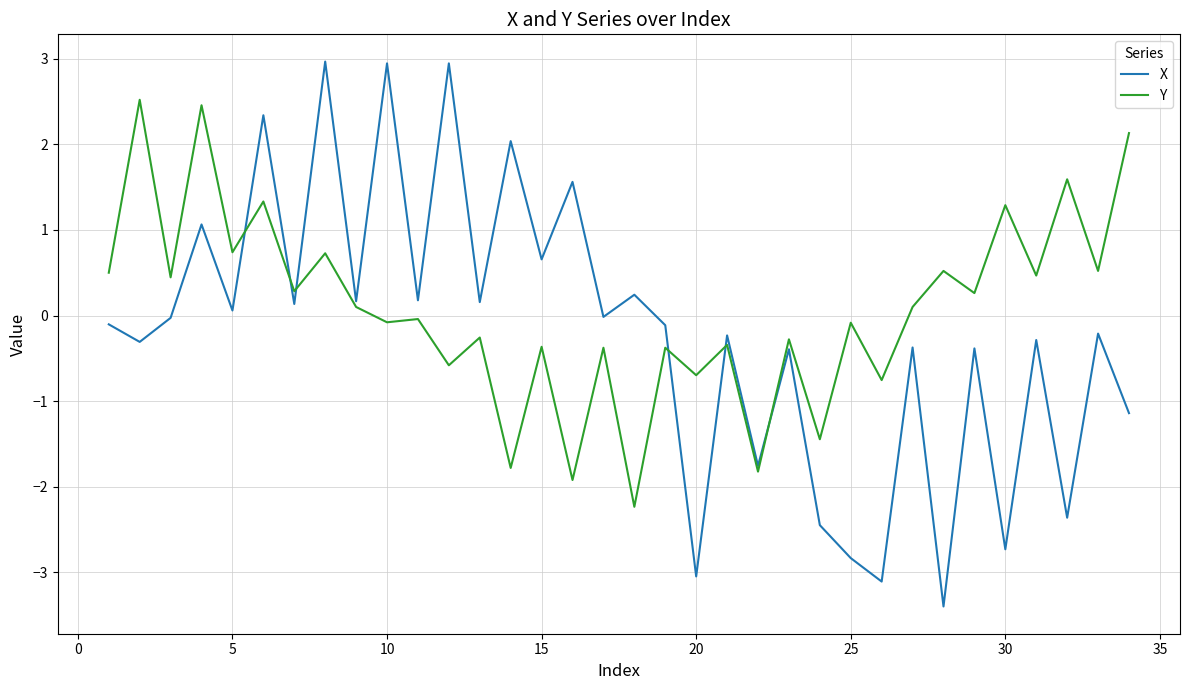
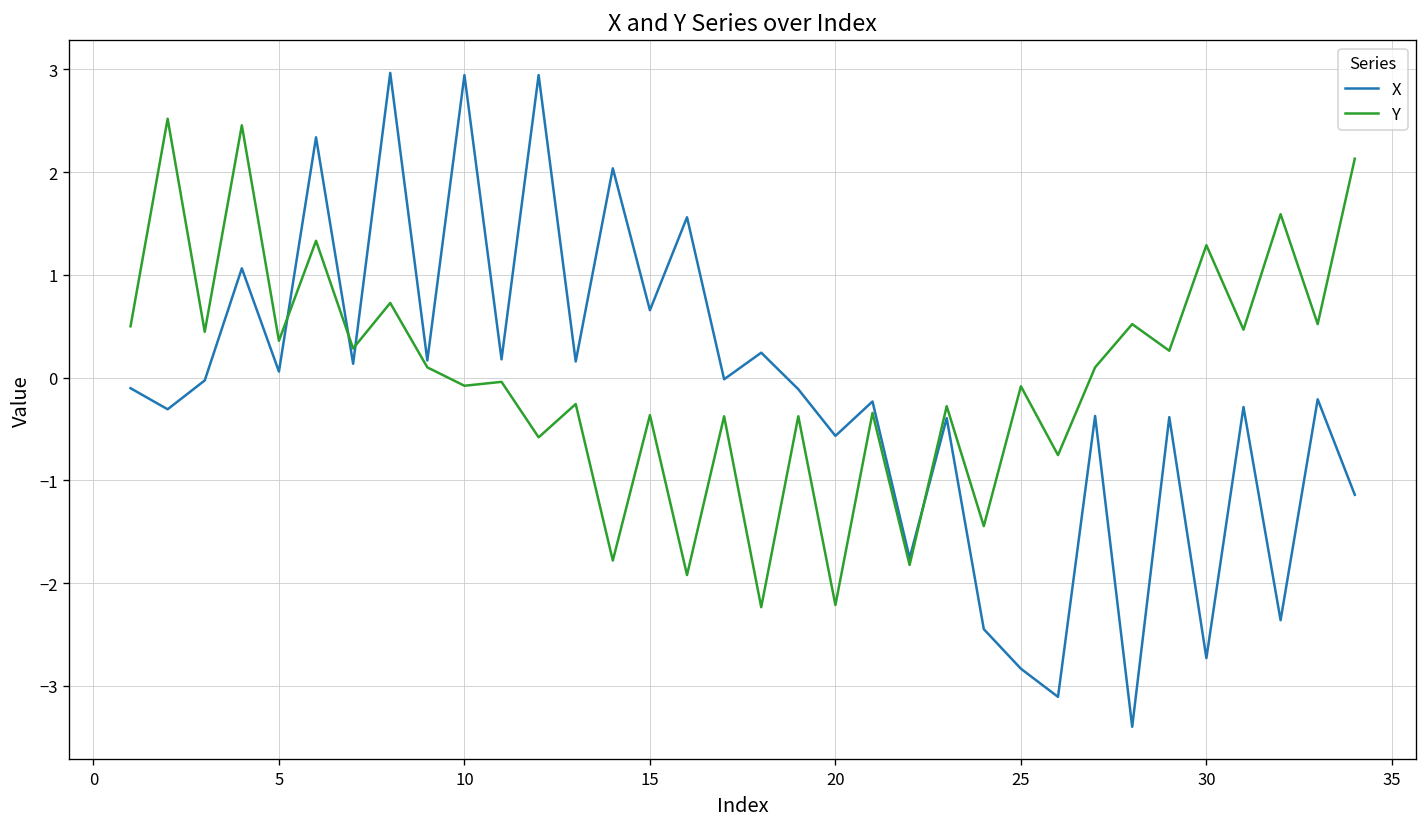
Y, 5: 0.7 -> 0.4
X, 20: -3.0 -> -0.6
Y, 20: -0.7 -> -2.2
